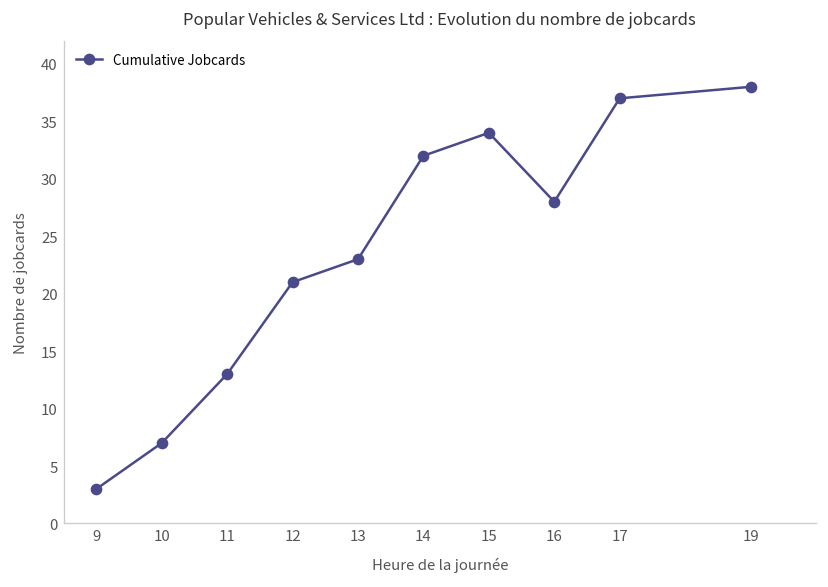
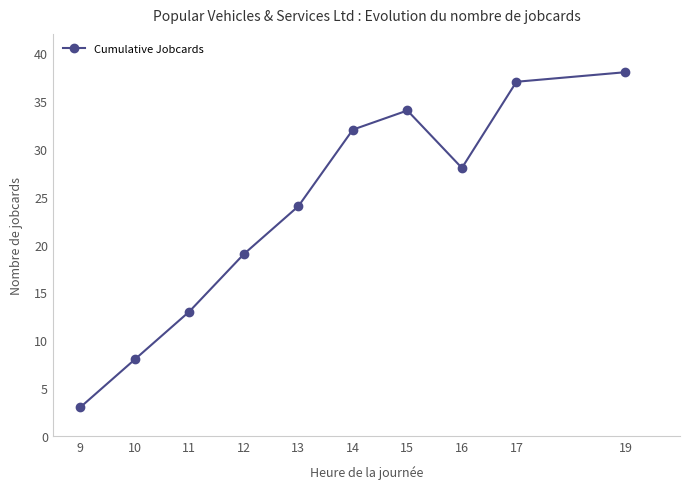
10: 7 -> 8
12: 21 -> 19
13: 23 -> 24
